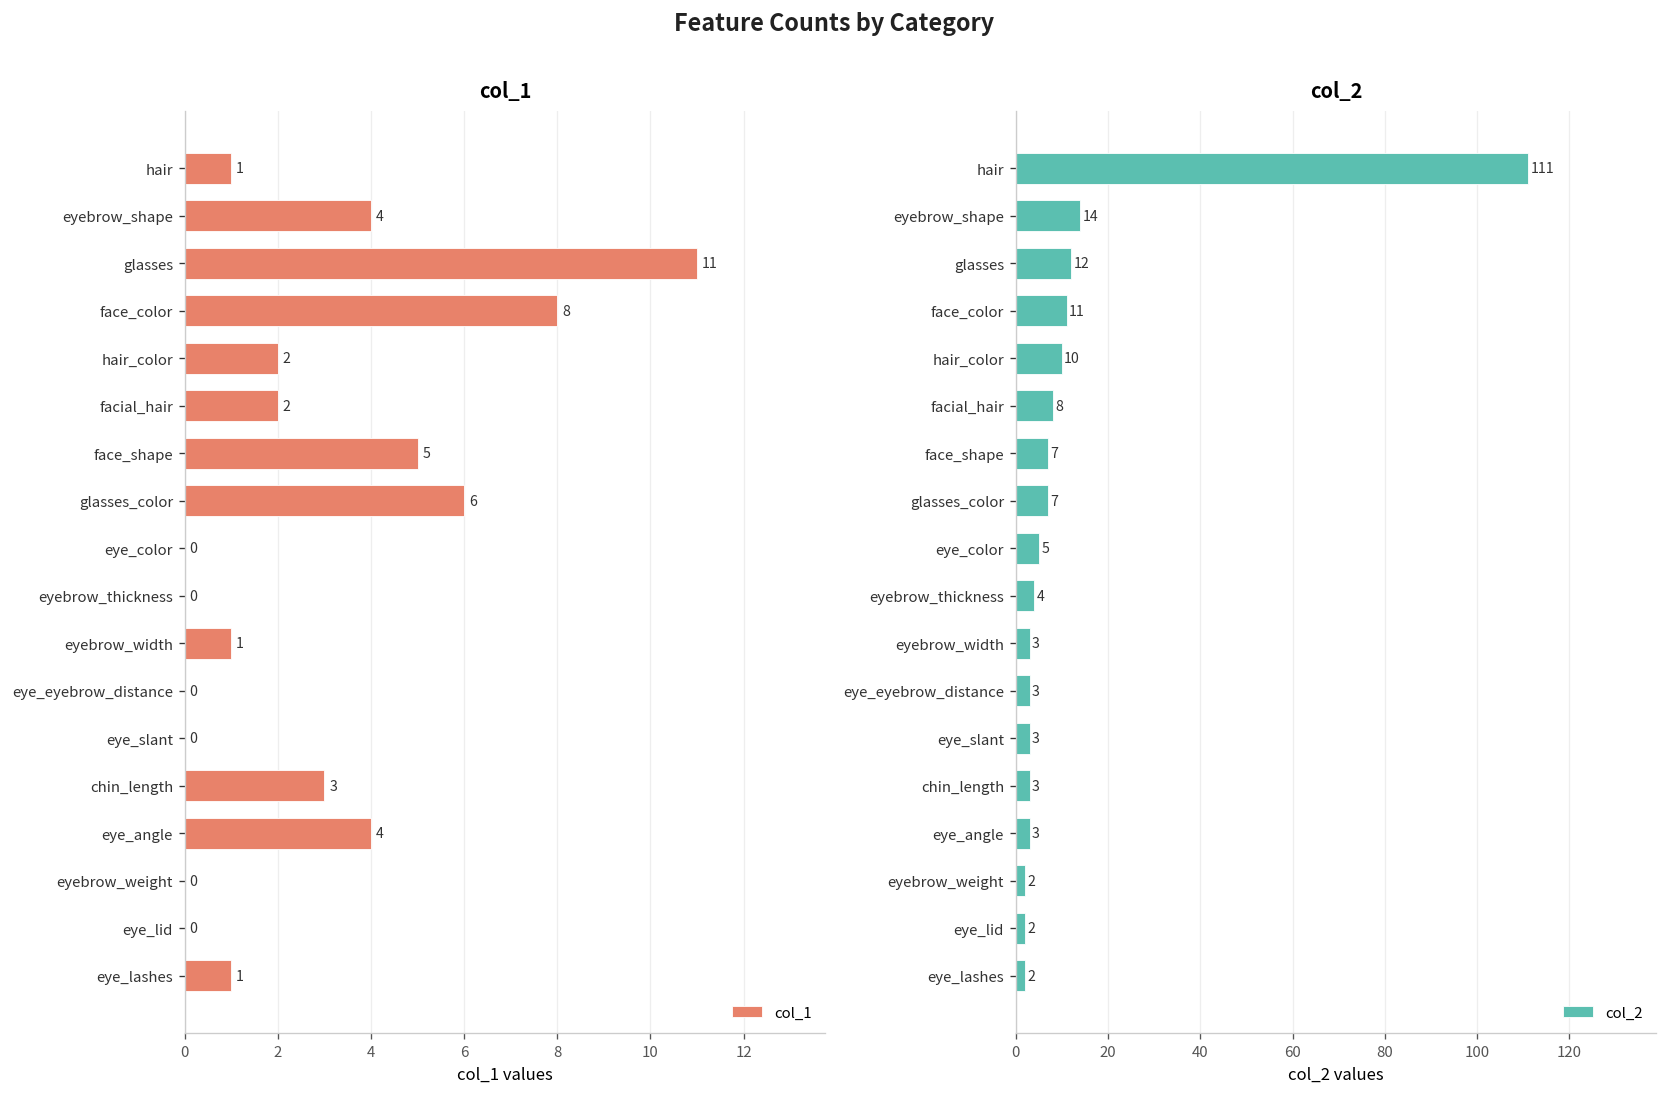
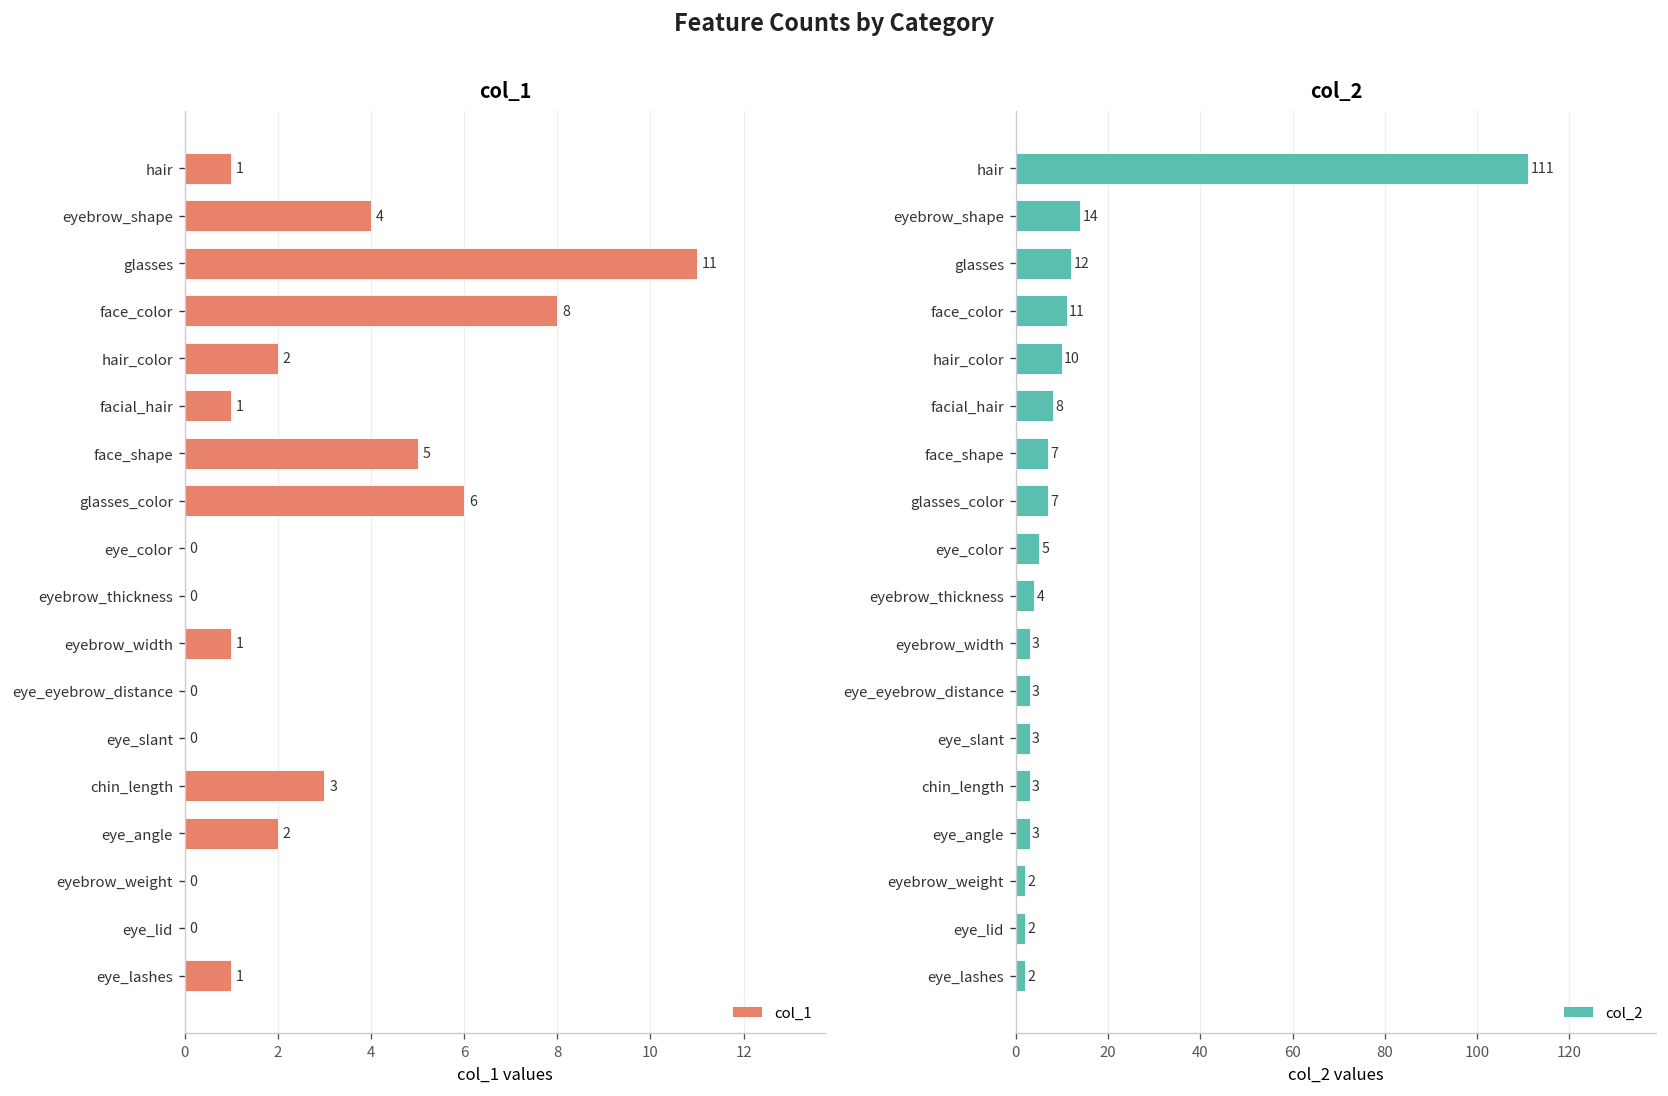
col_1, facial_hair: 2 -> 1
col_1, eye_angle: 4 -> 2
